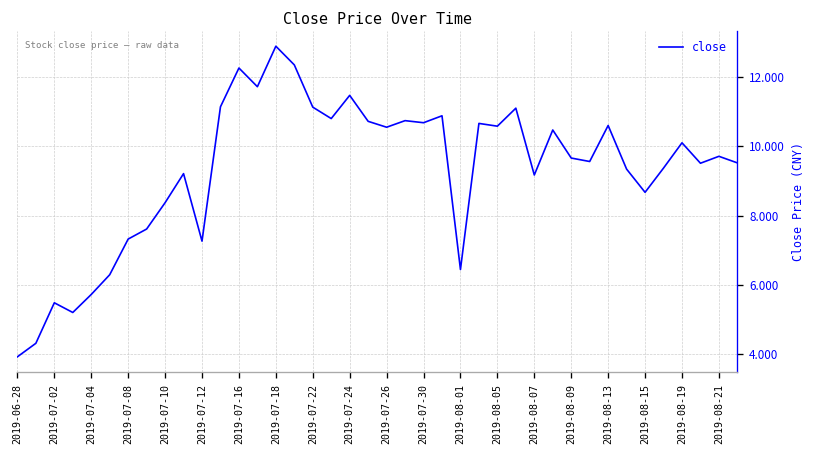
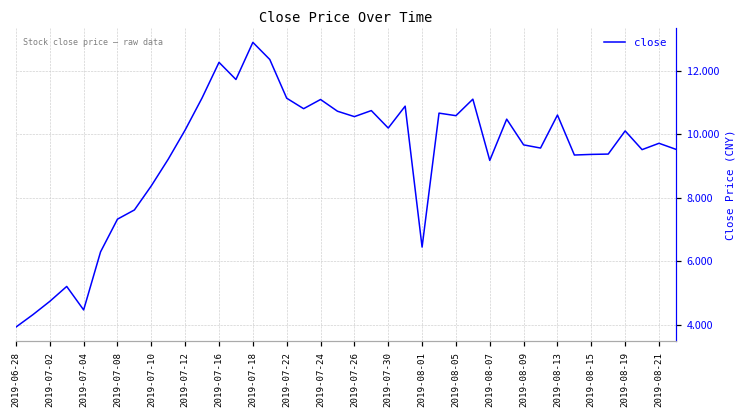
2019-07-02: 5.5 -> 4.7
2019-07-04: 5.7 -> 4.5
2019-07-12: 7.3 -> 10.1
2019-07-24: 11.5 -> 11.1
2019-07-30: 10.7 -> 10.2
2019-08-15: 8.7 -> 9.4
